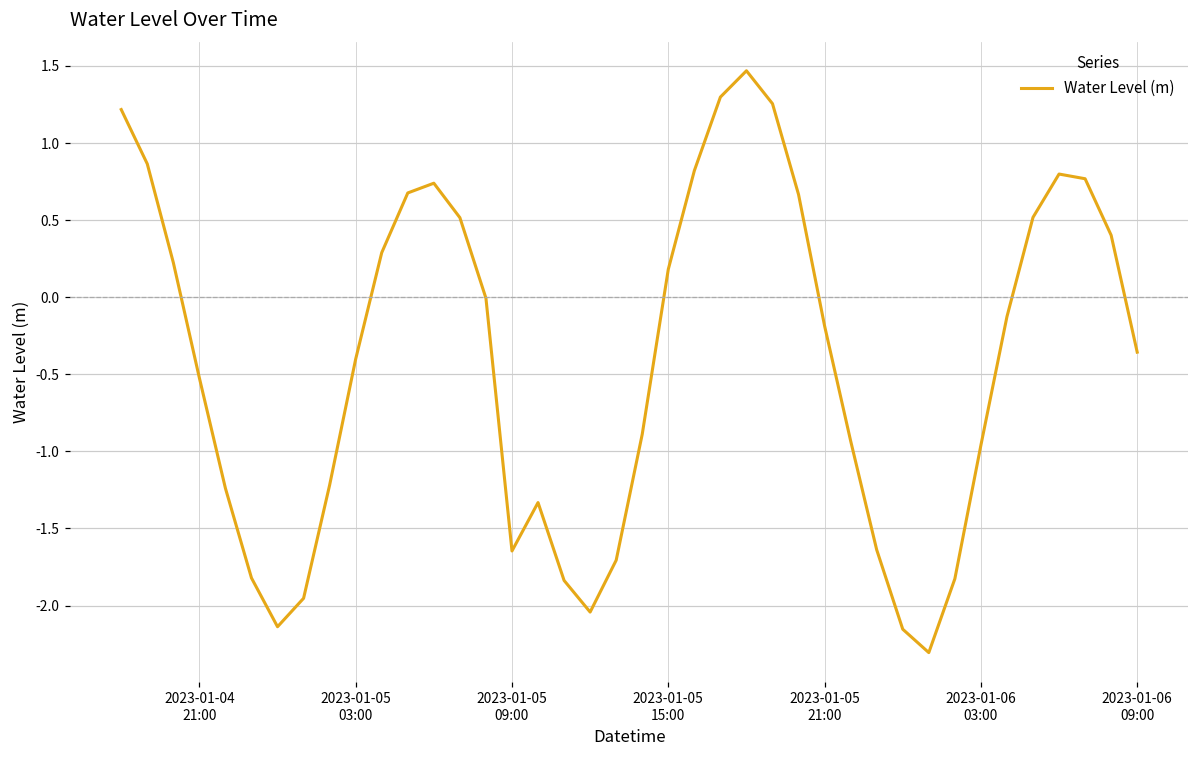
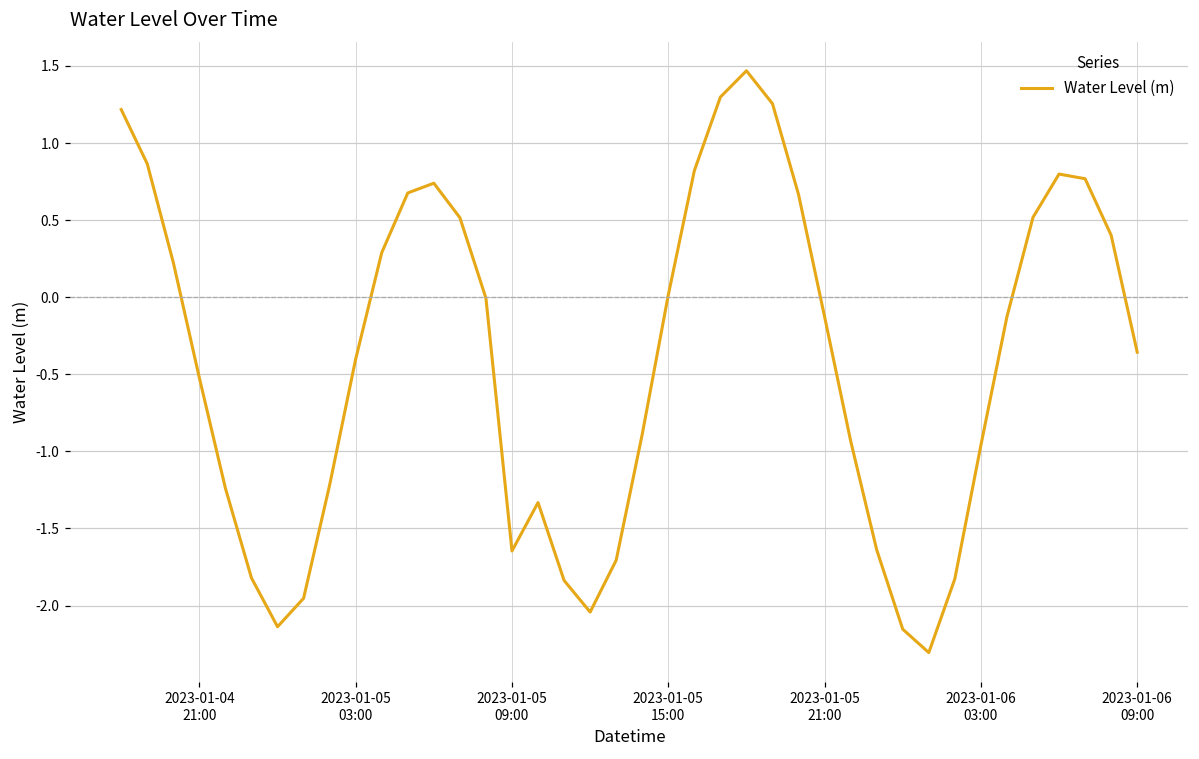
2023-01-05 15:00: 0.18 -> 0.01
2023-01-05 21:00: -0.19 -> -0.13
